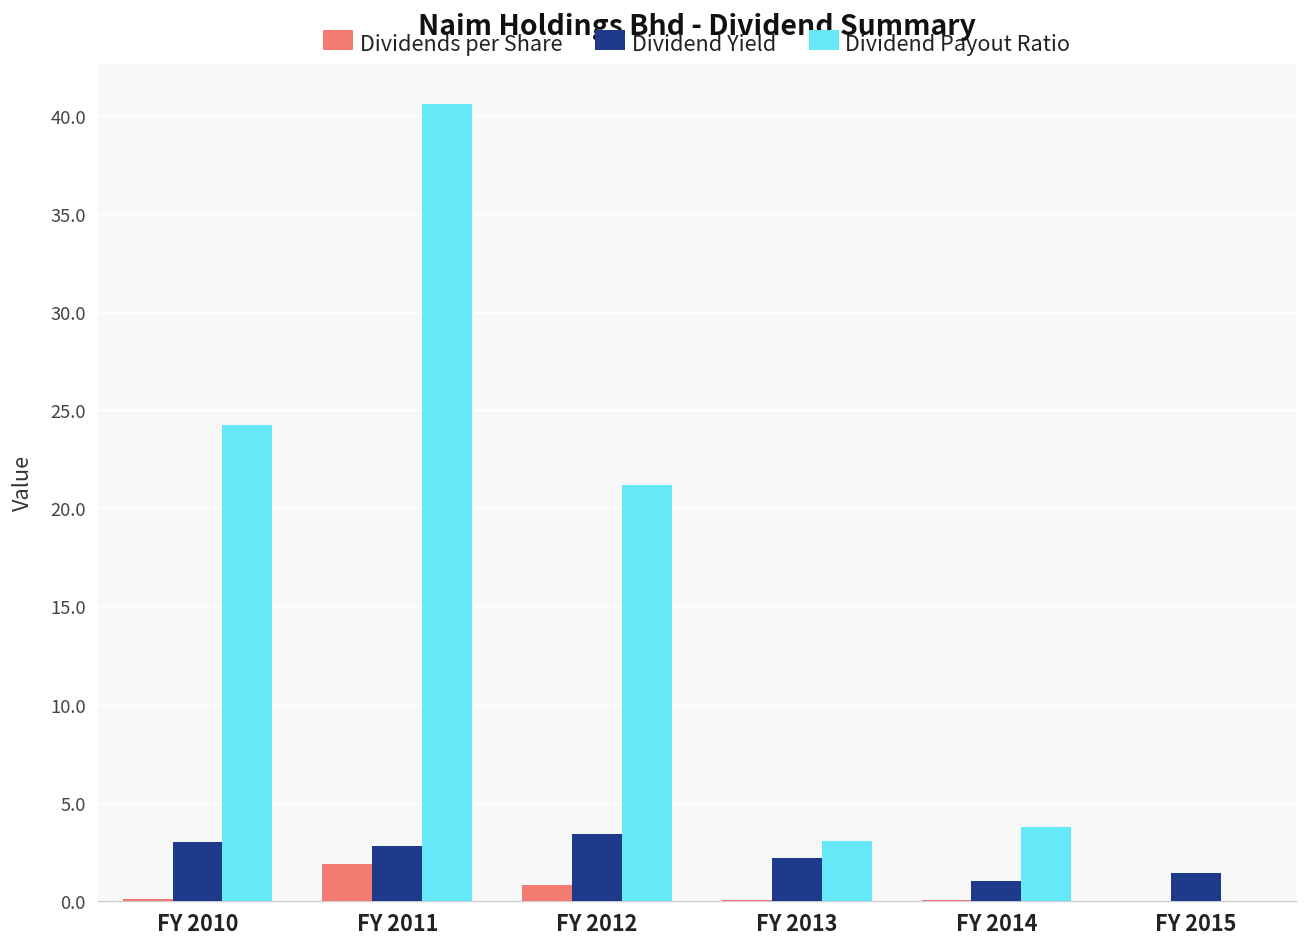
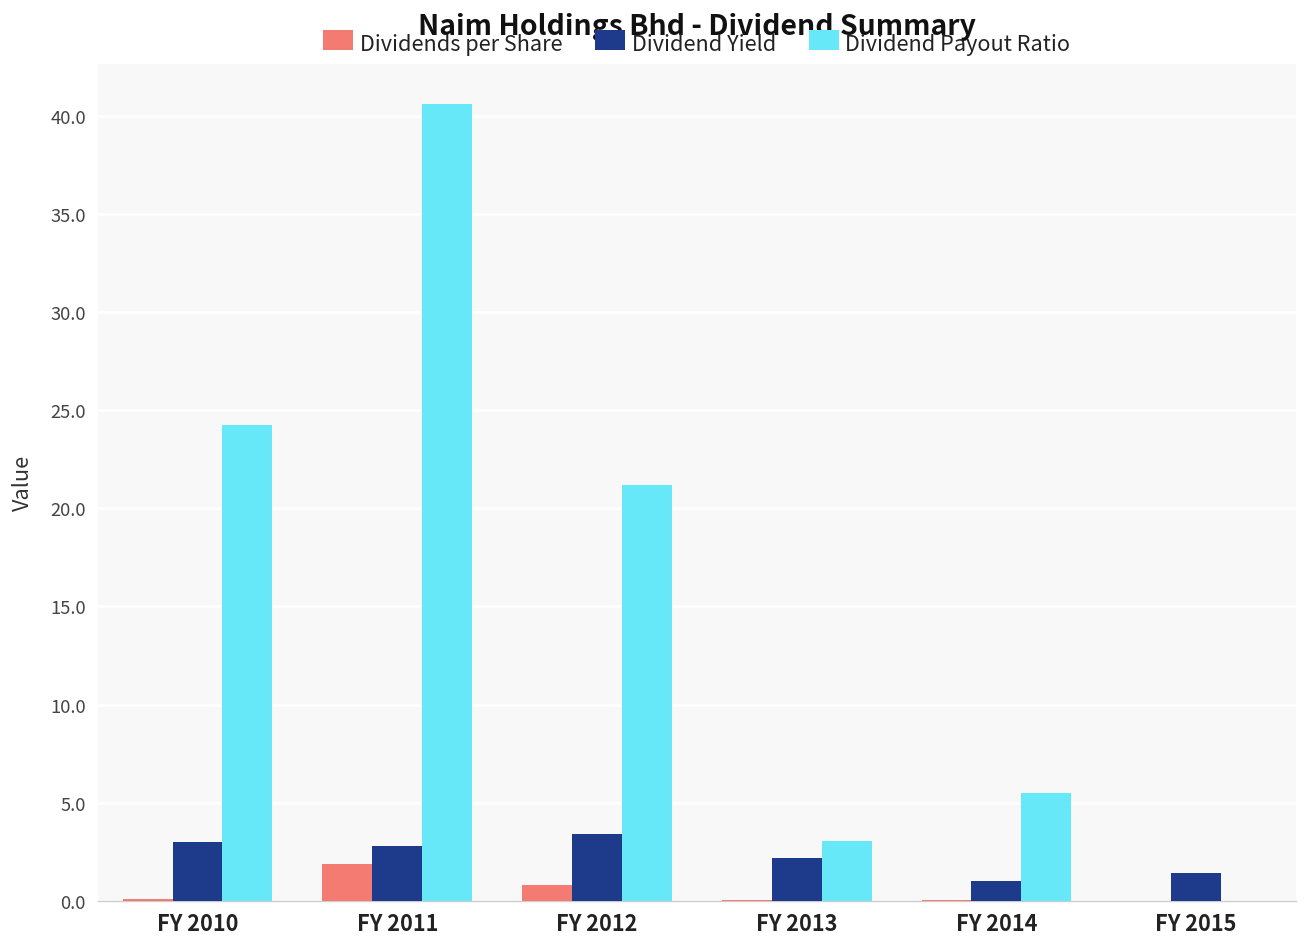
Dividend Payout Ratio, FY 2014: 3.8 -> 5.5
